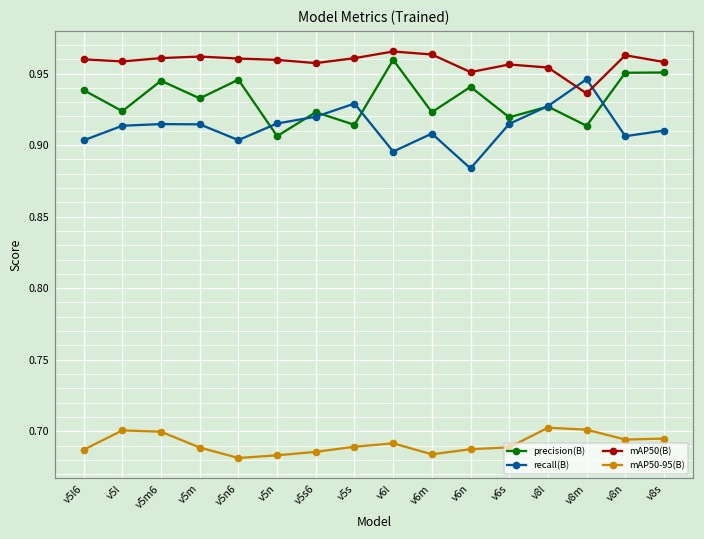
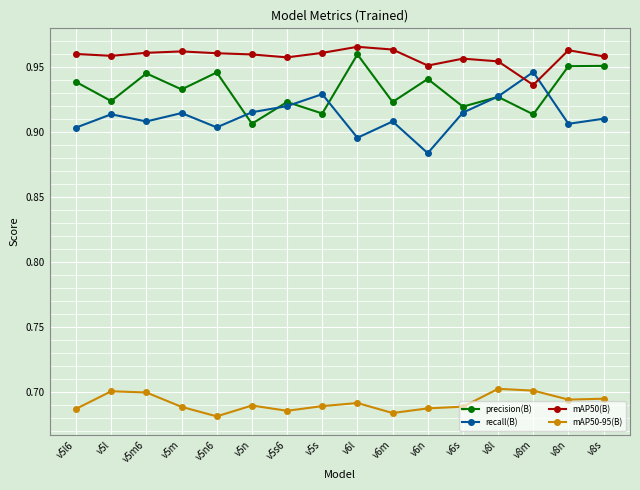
recall(B), v5m6: 0.915 -> 0.908
mAP50-95(B), v5n: 0.683 -> 0.690
